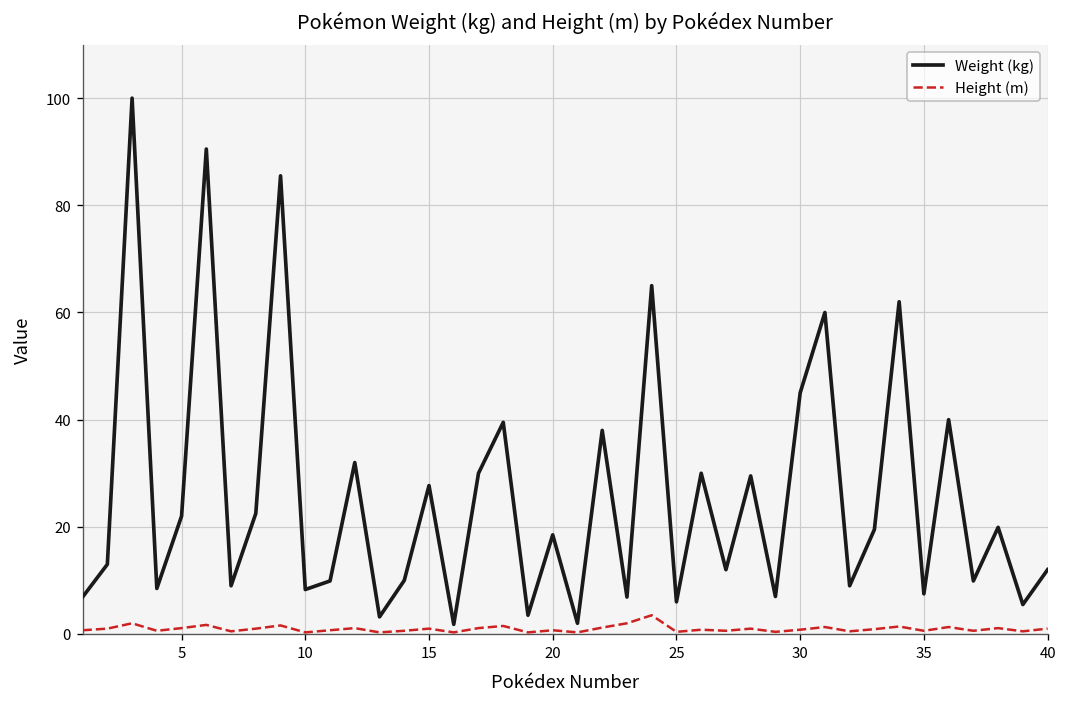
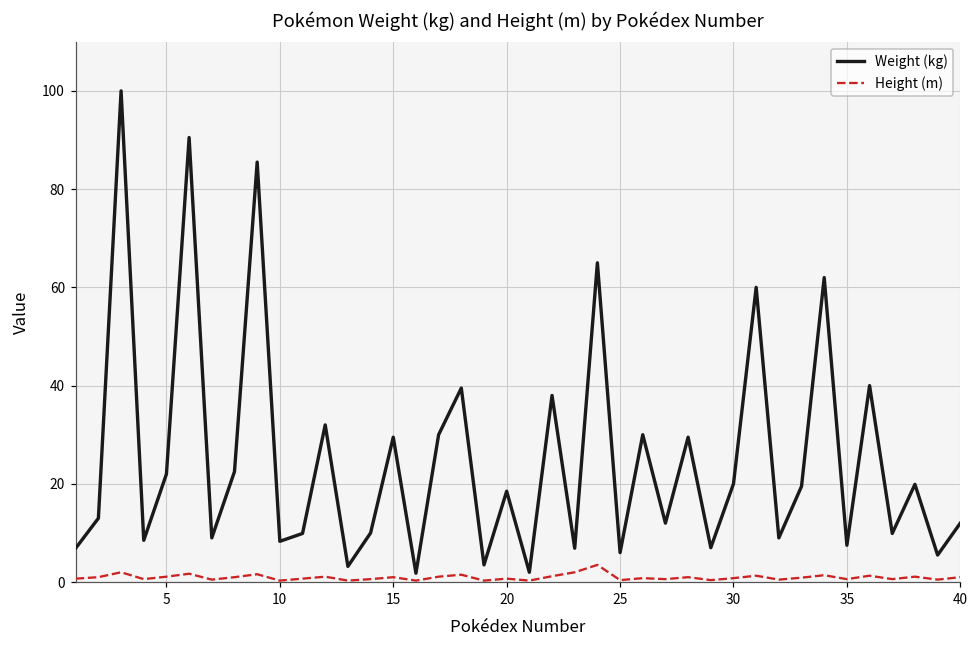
Weight (kg), 15: 28 -> 30
Weight (kg), 30: 45 -> 20
